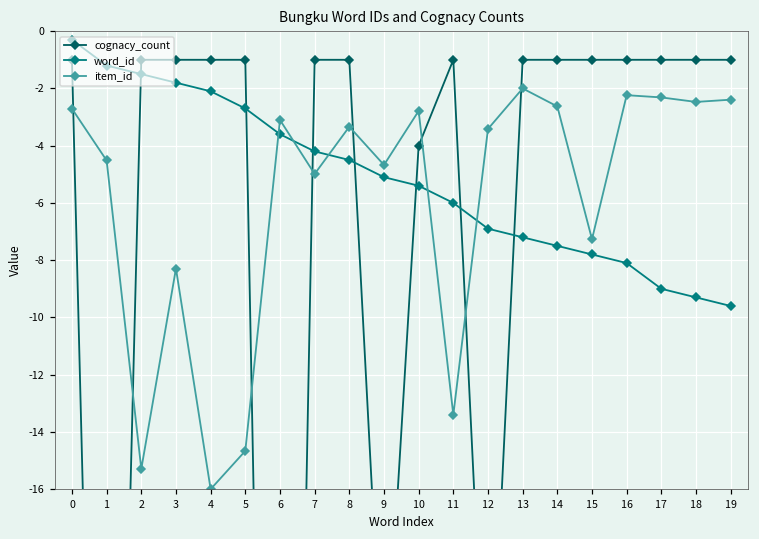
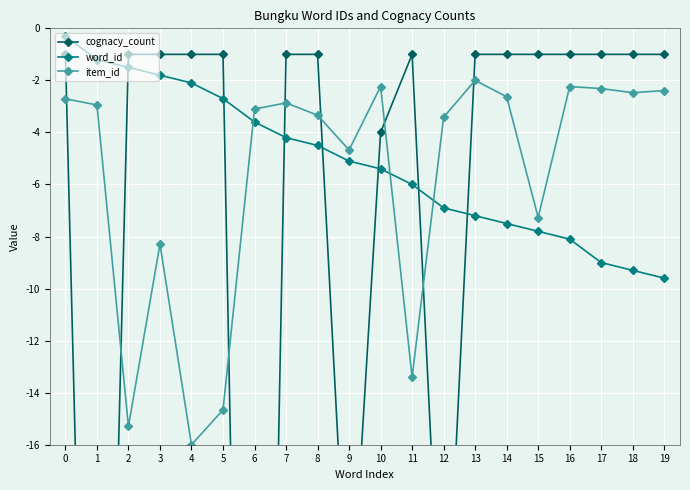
item_id, 1: -4.5 -> -2.9
item_id, 7: -5.0 -> -2.9
item_id, 10: -2.8 -> -2.2
